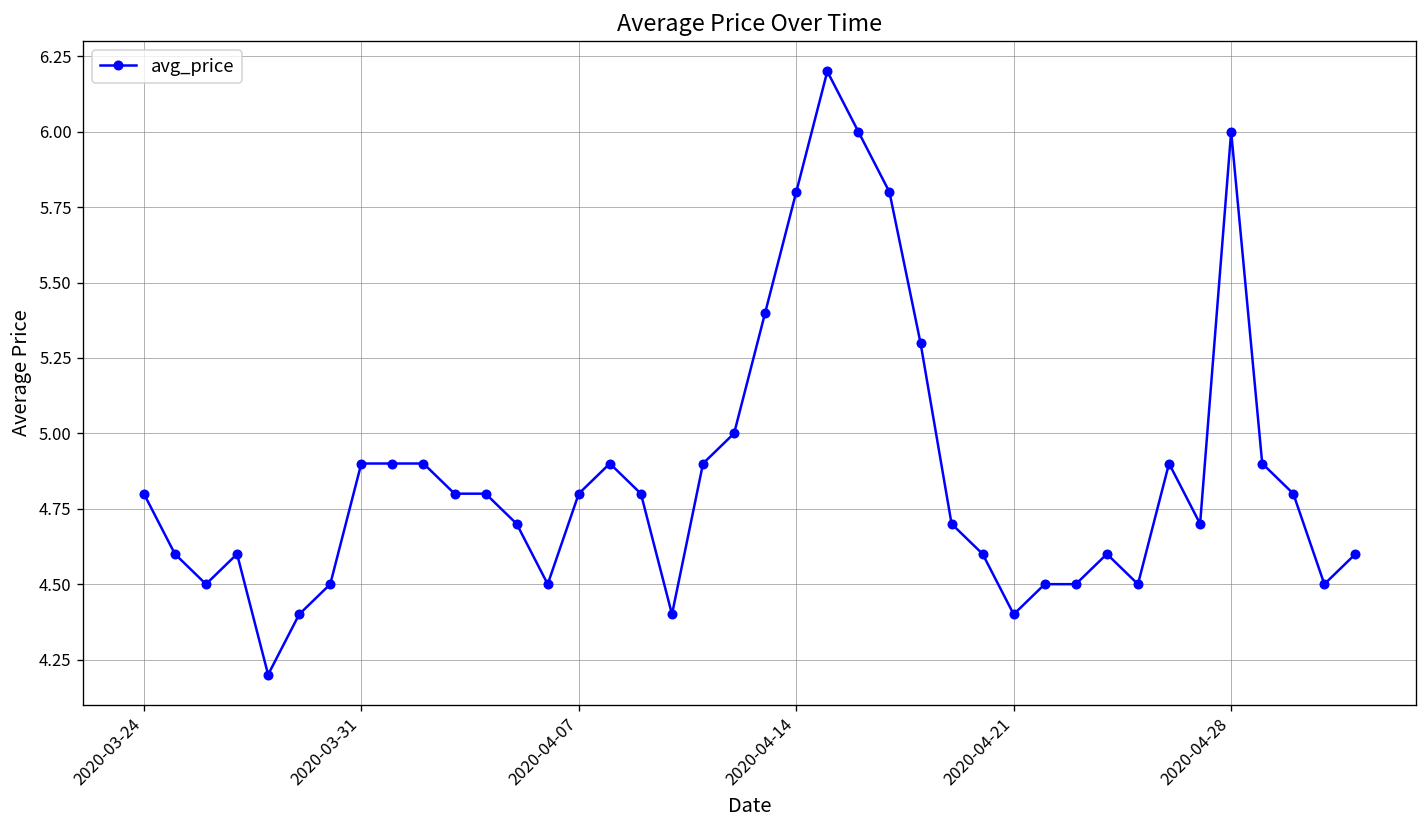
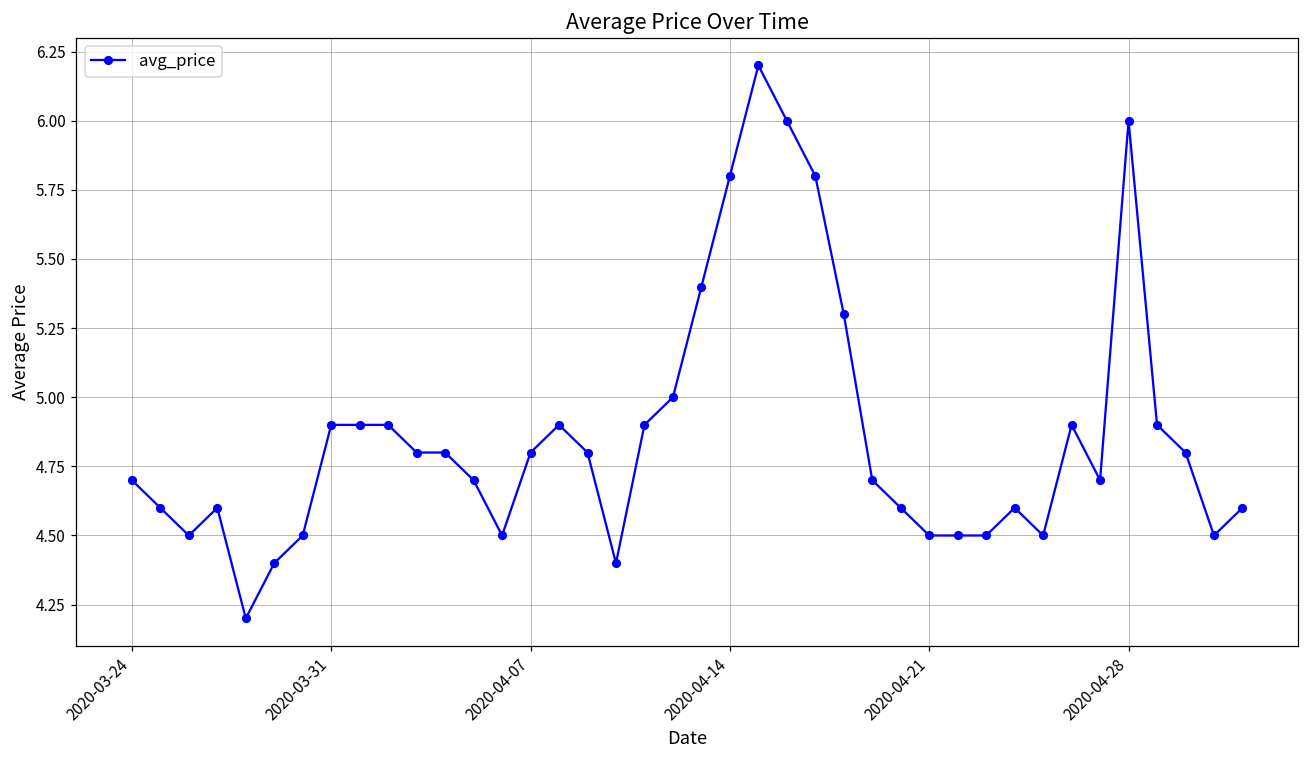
2020-03-24: 4.8 -> 4.7
2020-04-21: 4.4 -> 4.5
